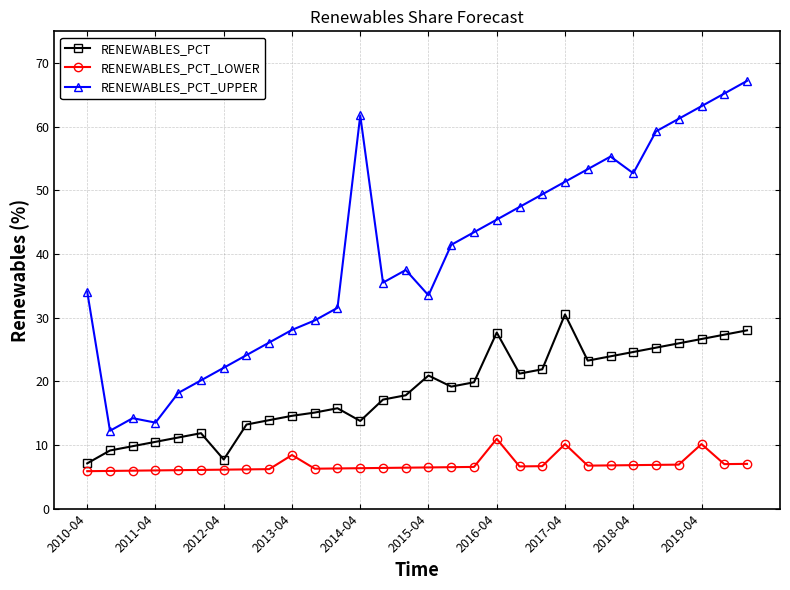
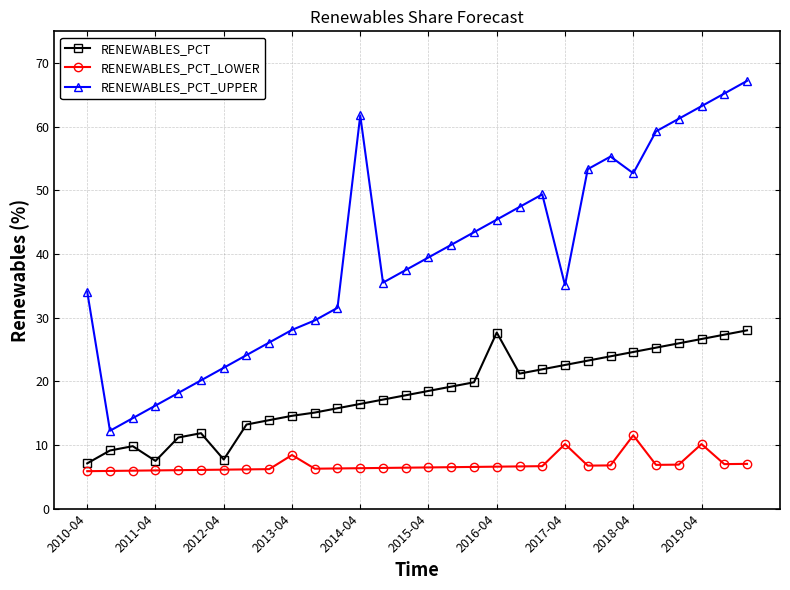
RENEWABLES_PCT, 2011-04: 10 -> 7
RENEWABLES_PCT_UPPER, 2011-04: 14 -> 16
RENEWABLES_PCT, 2014-04: 14 -> 16
RENEWABLES_PCT, 2015-04: 21 -> 18
RENEWABLES_PCT_UPPER, 2015-04: 34 -> 39
RENEWABLES_PCT_LOWER, 2016-04: 11 -> 7
RENEWABLES_PCT, 2017-04: 31 -> 23
RENEWABLES_PCT_UPPER, 2017-04: 51 -> 35
RENEWABLES_PCT_LOWER, 2018-04: 7 -> 12
